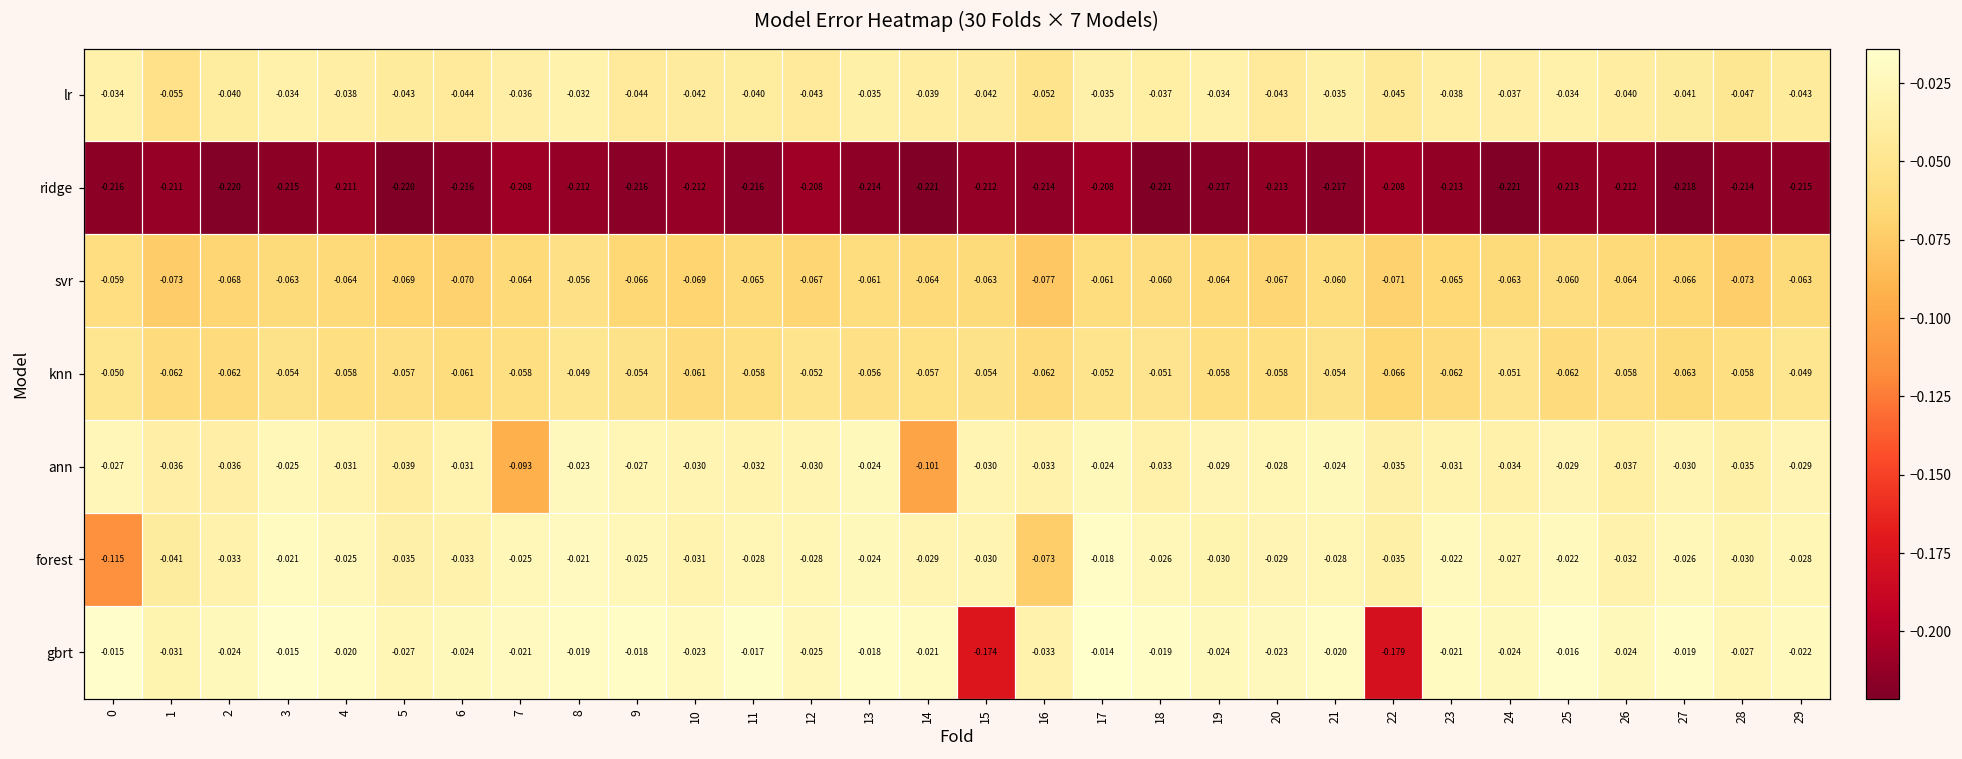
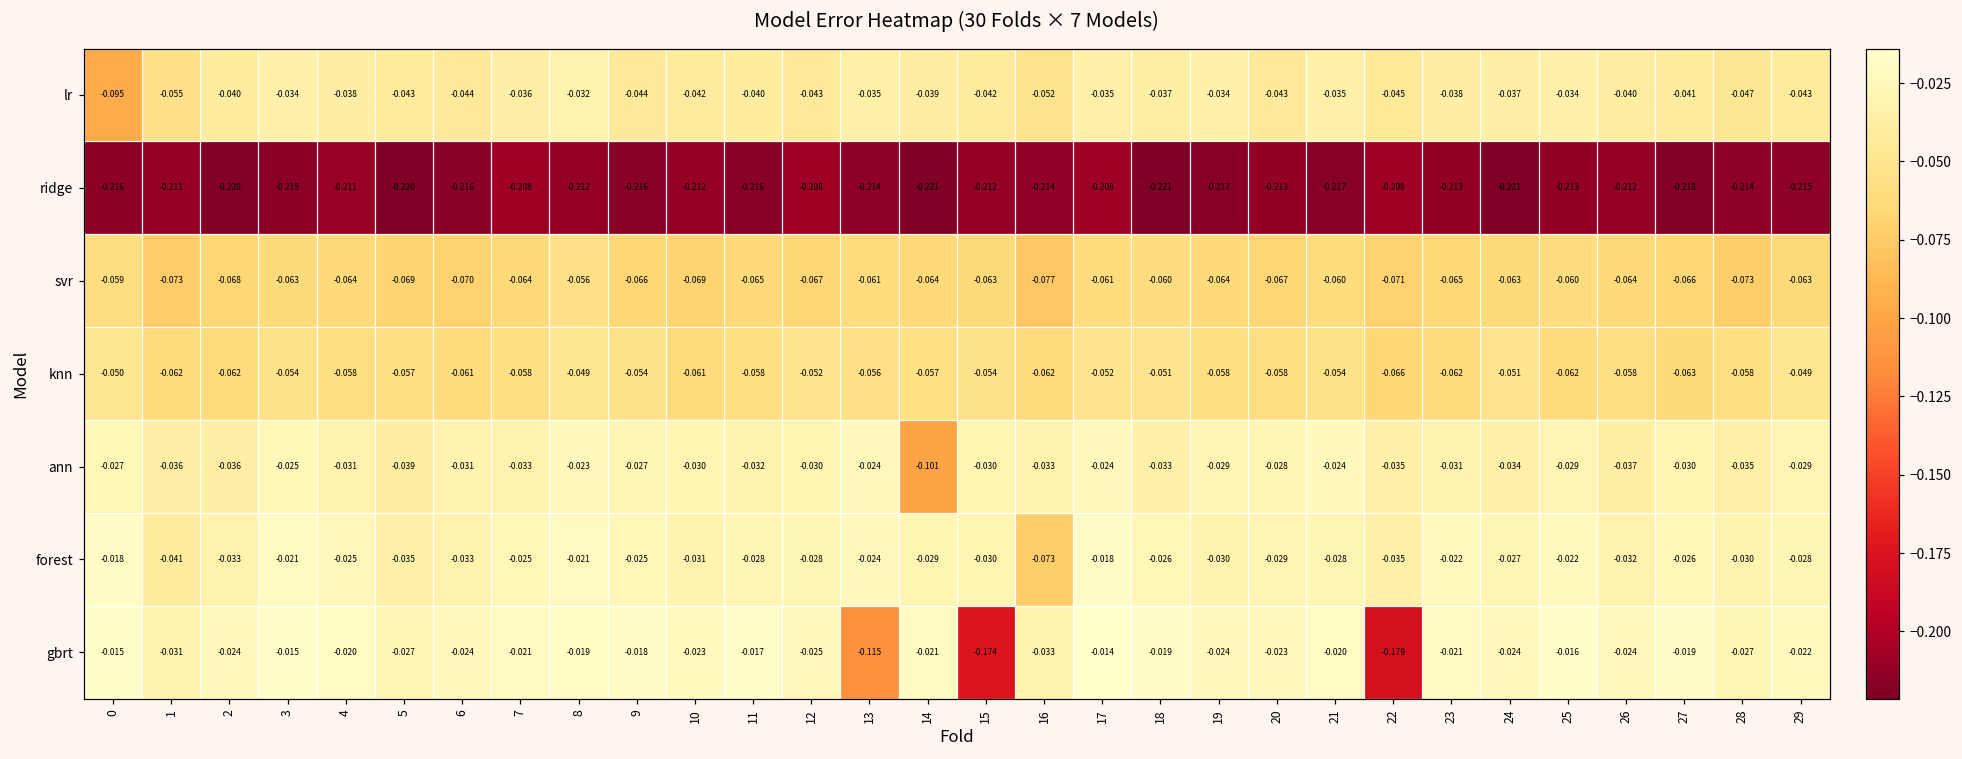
lr, 0: -0.034 -> -0.095
ann, 7: -0.093 -> -0.033
forest, 0: -0.115 -> -0.018
gbrt, 13: -0.018 -> -0.115
